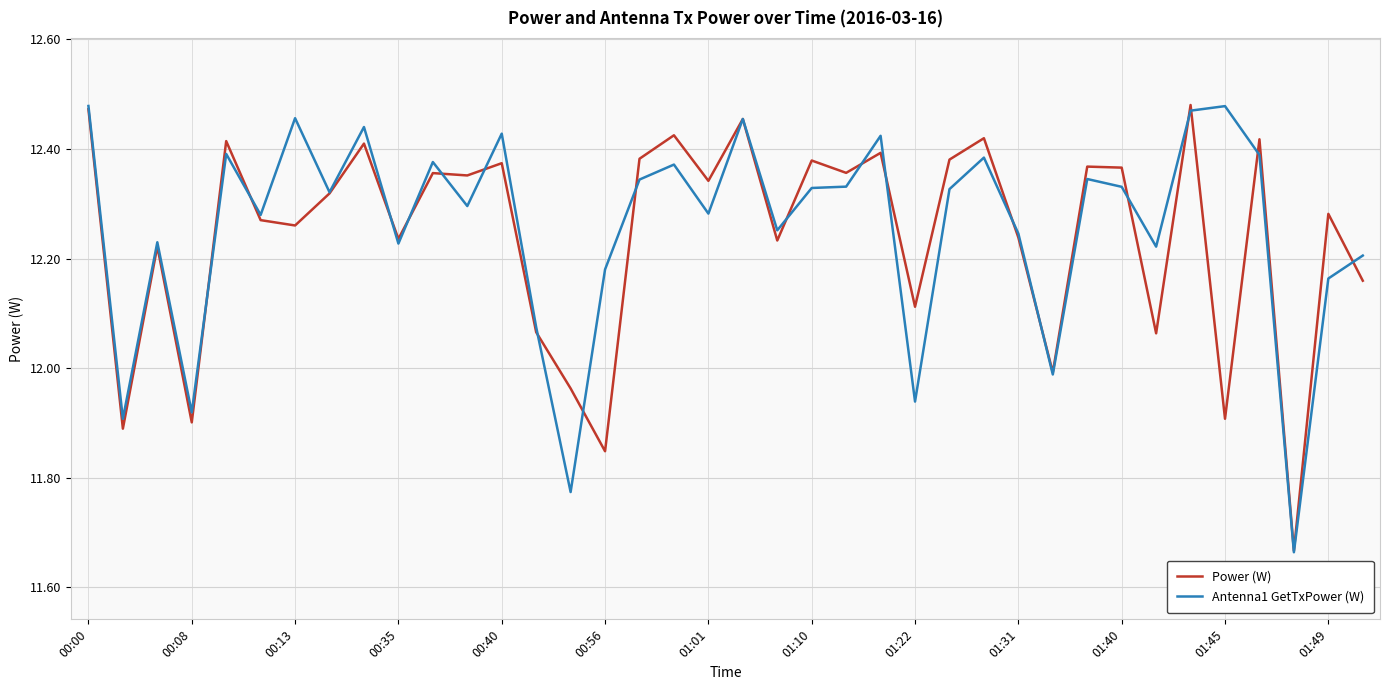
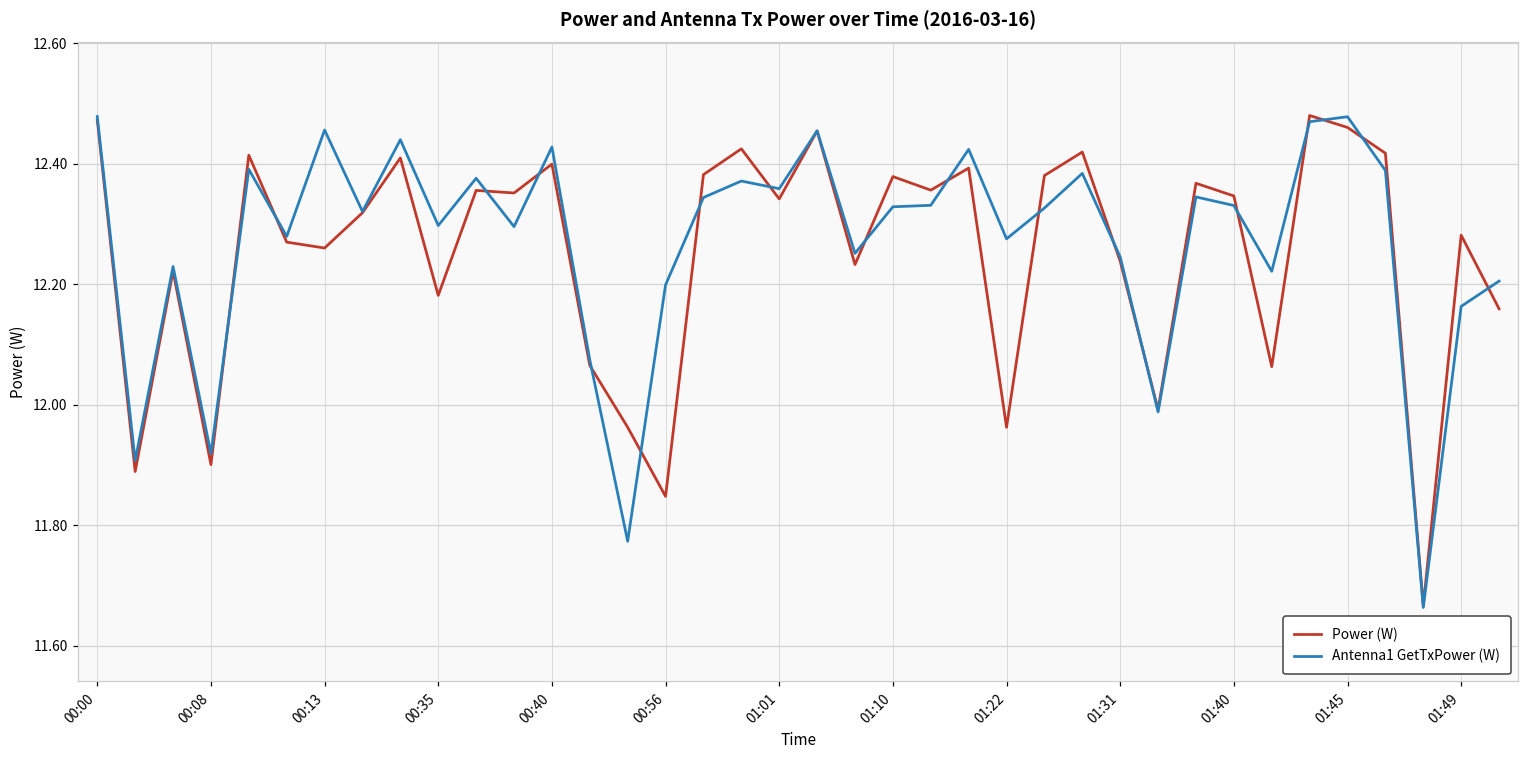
Power (W), 00:35: 12.24 -> 12.18
Antenna1 GetTxPower (W), 00:35: 12.23 -> 12.30
Power (W), 00:40: 12.37 -> 12.40
Antenna1 GetTxPower (W), 00:56: 12.18 -> 12.20
Antenna1 GetTxPower (W), 01:01: 12.28 -> 12.36
Power (W), 01:22: 12.11 -> 11.96
Antenna1 GetTxPower (W), 01:22: 11.94 -> 12.28
Power (W), 01:40: 12.37 -> 12.35
Power (W), 01:45: 11.91 -> 12.46
